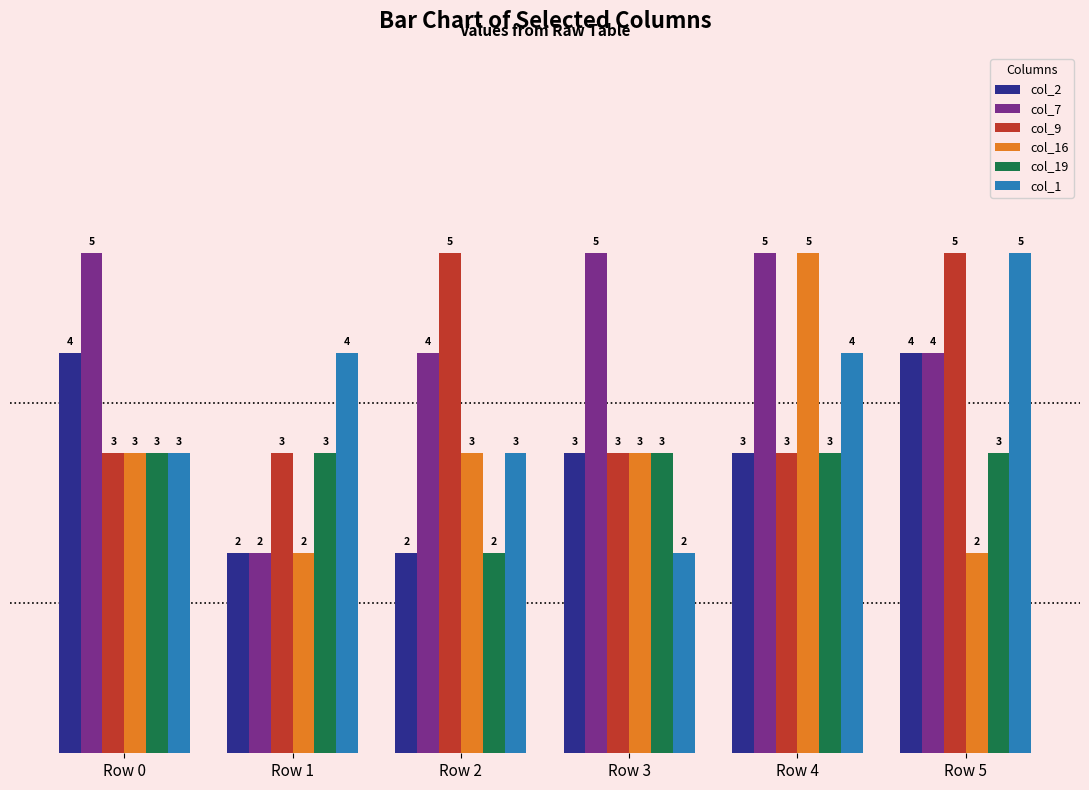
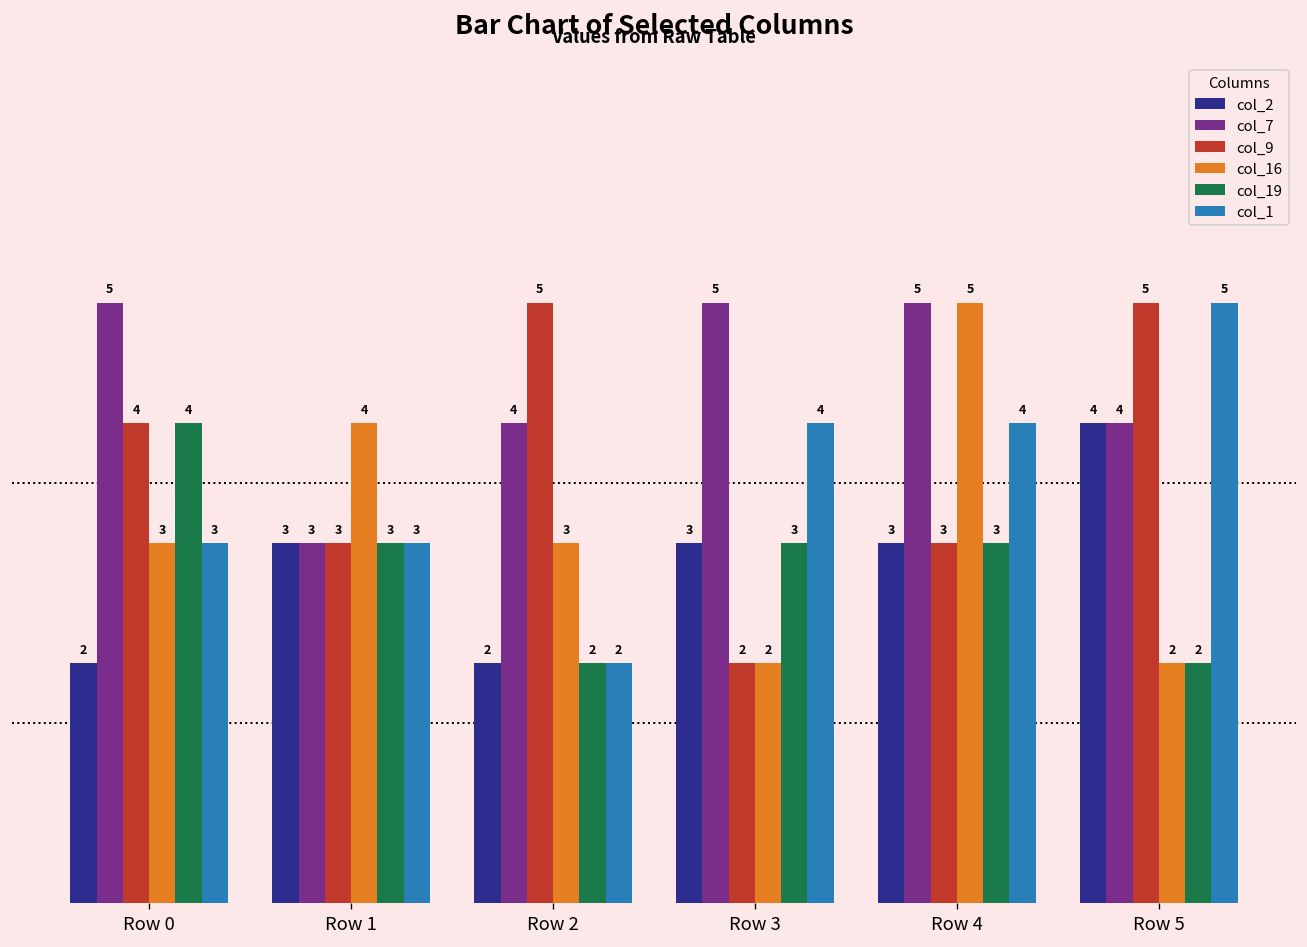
col_2, Row 0: 4 -> 2
col_9, Row 0: 3 -> 4
col_19, Row 0: 3 -> 4
col_2, Row 1: 2 -> 3
col_7, Row 1: 2 -> 3
col_16, Row 1: 2 -> 4
col_1, Row 1: 4 -> 3
col_1, Row 2: 3 -> 2
col_9, Row 3: 3 -> 2
col_16, Row 3: 3 -> 2
col_1, Row 3: 2 -> 4
col_19, Row 5: 3 -> 2
